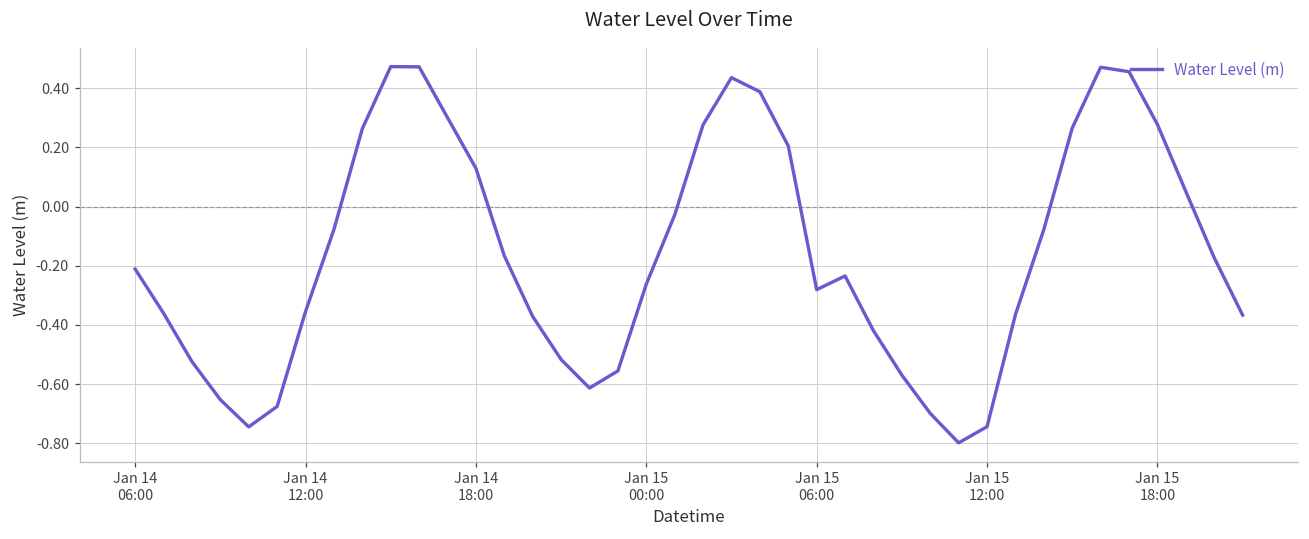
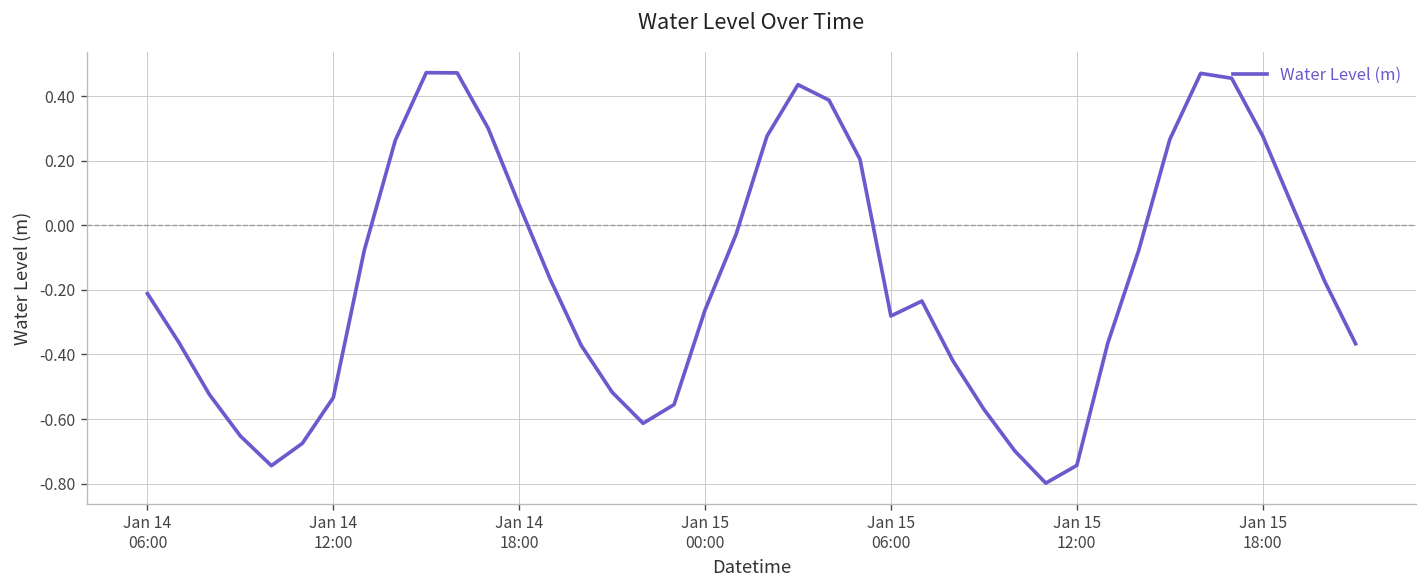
Jan 14 12:00: -0.35 -> -0.53
Jan 14 18:00: 0.13 -> 0.06
